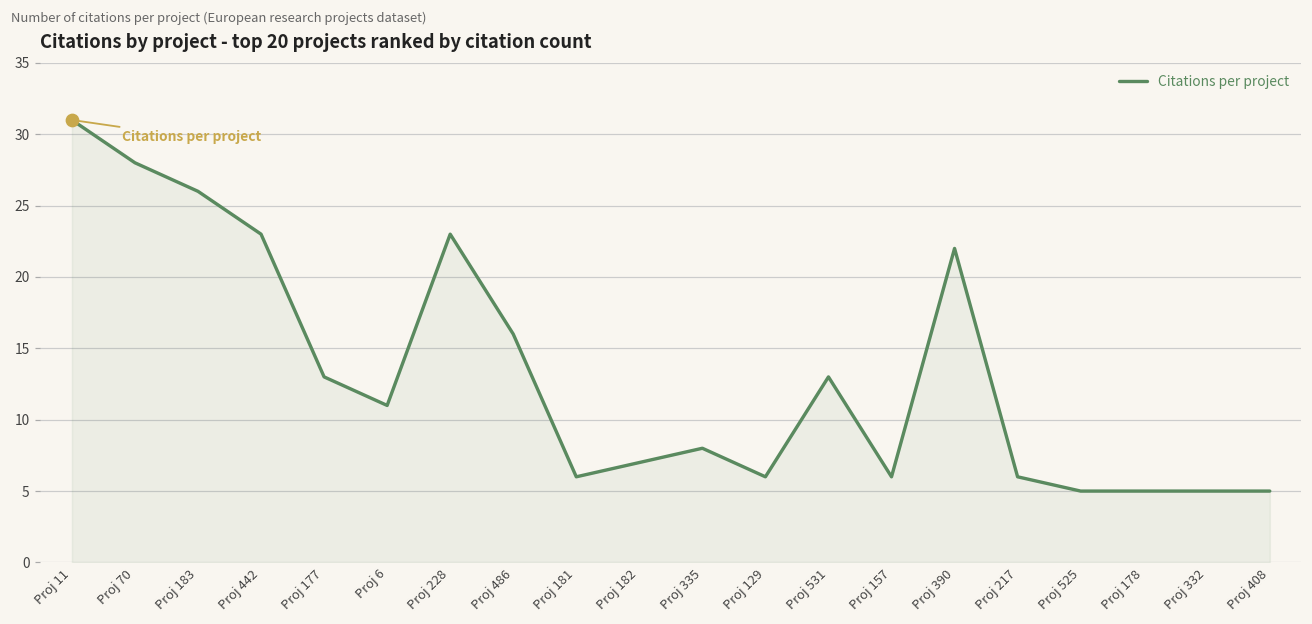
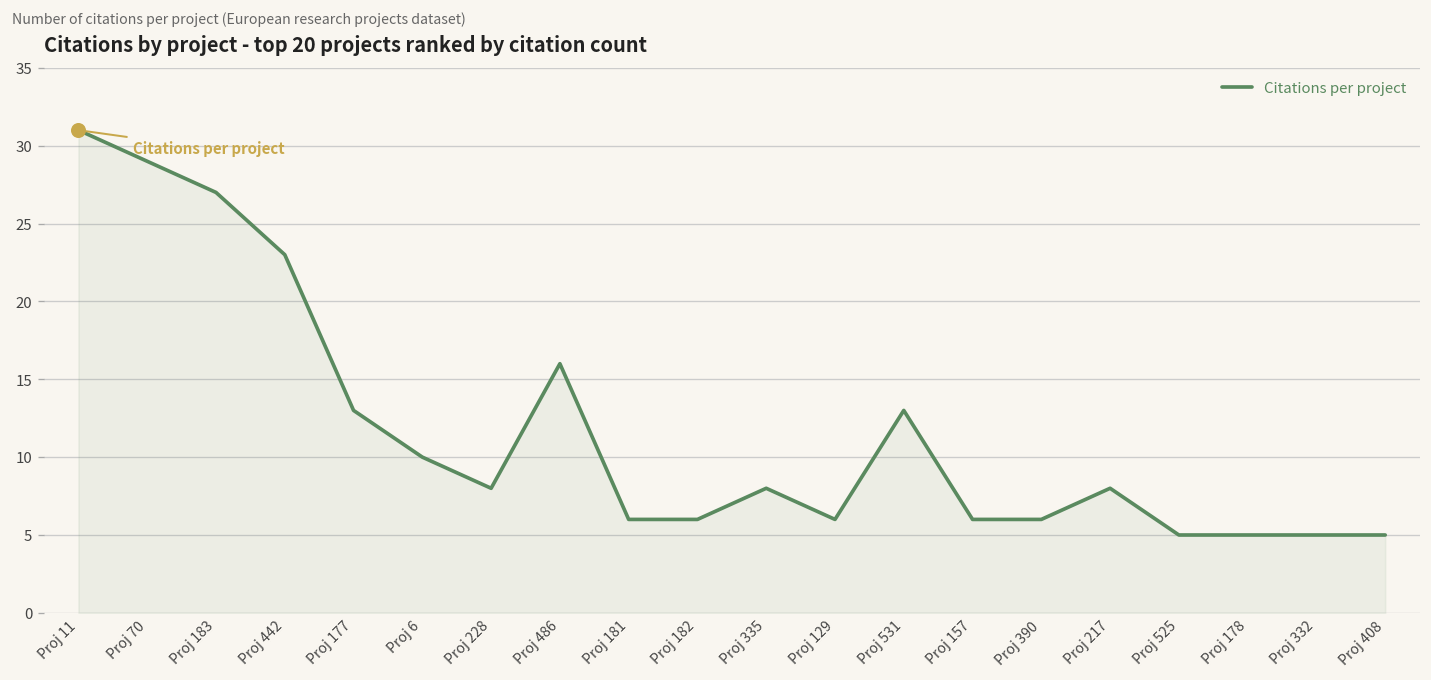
Citations per project, Proj 70: 28 -> 29
Citations per project, Proj 183: 26 -> 27
Citations per project, Proj 6: 11 -> 10
Citations per project, Proj 228: 23 -> 8
Citations per project, Proj 182: 7 -> 6
Citations per project, Proj 390: 22 -> 6
Citations per project, Proj 217: 6 -> 8
